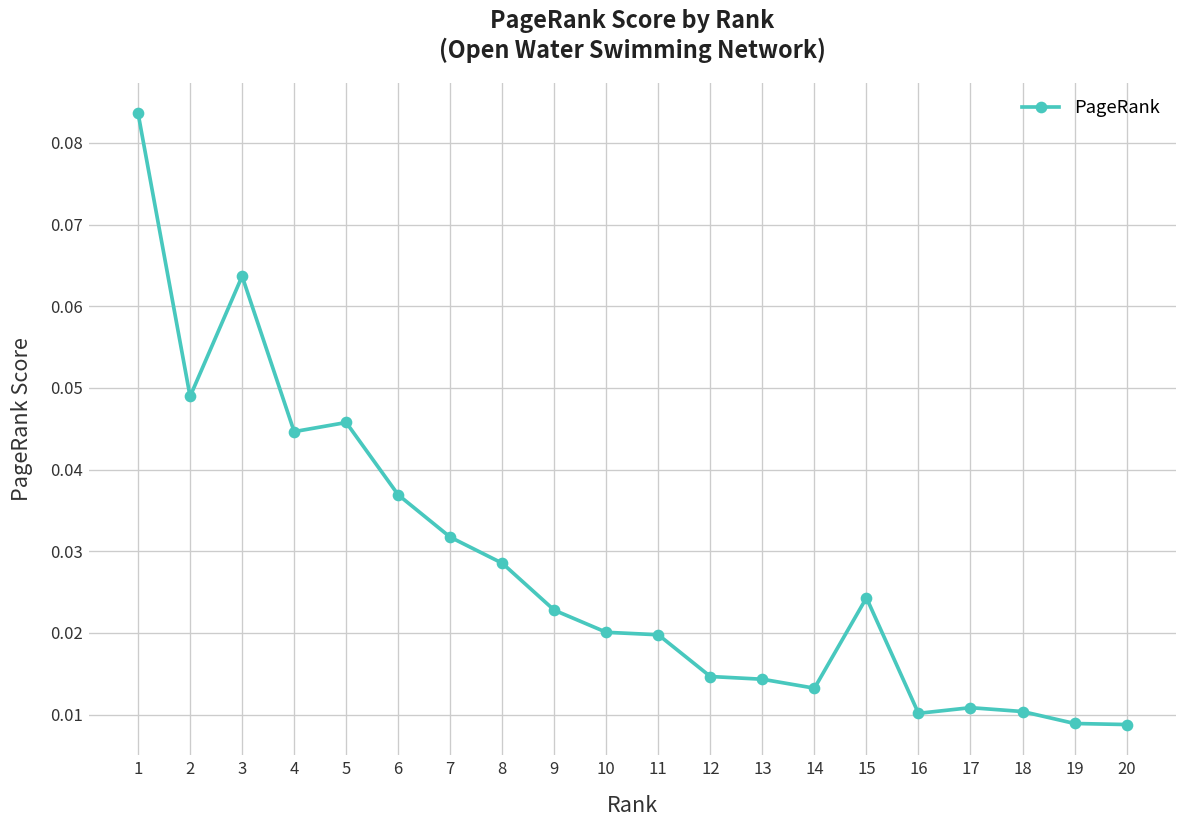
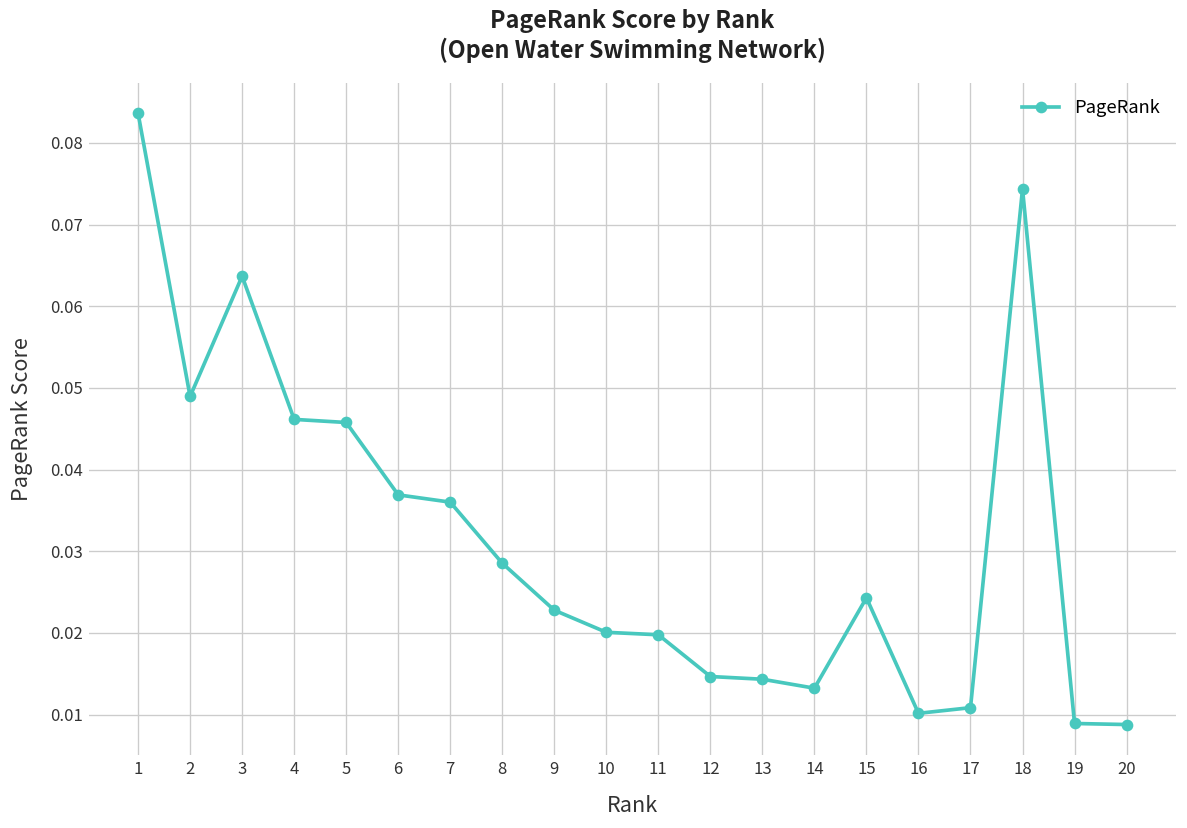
4: 0.045 -> 0.046
7: 0.032 -> 0.036
18: 0.010 -> 0.074
